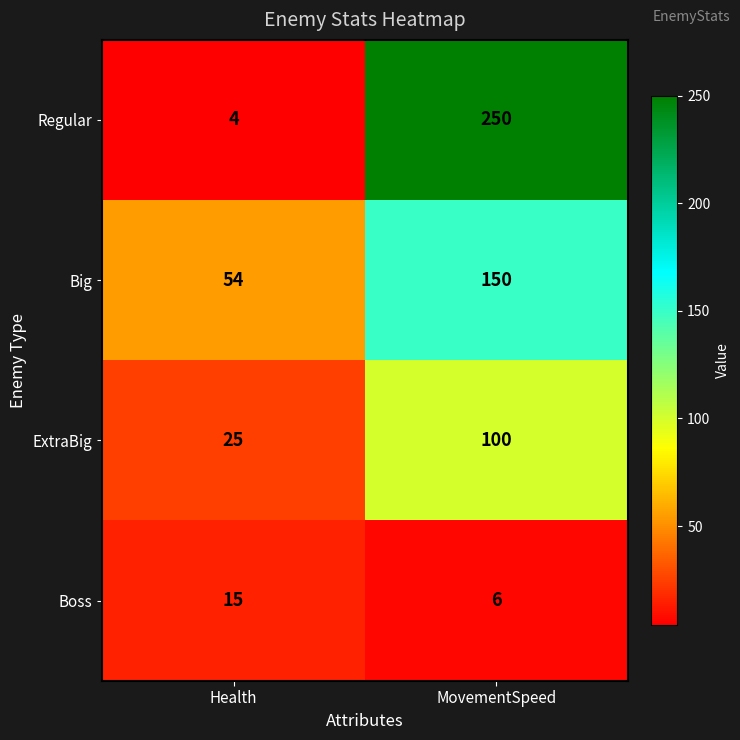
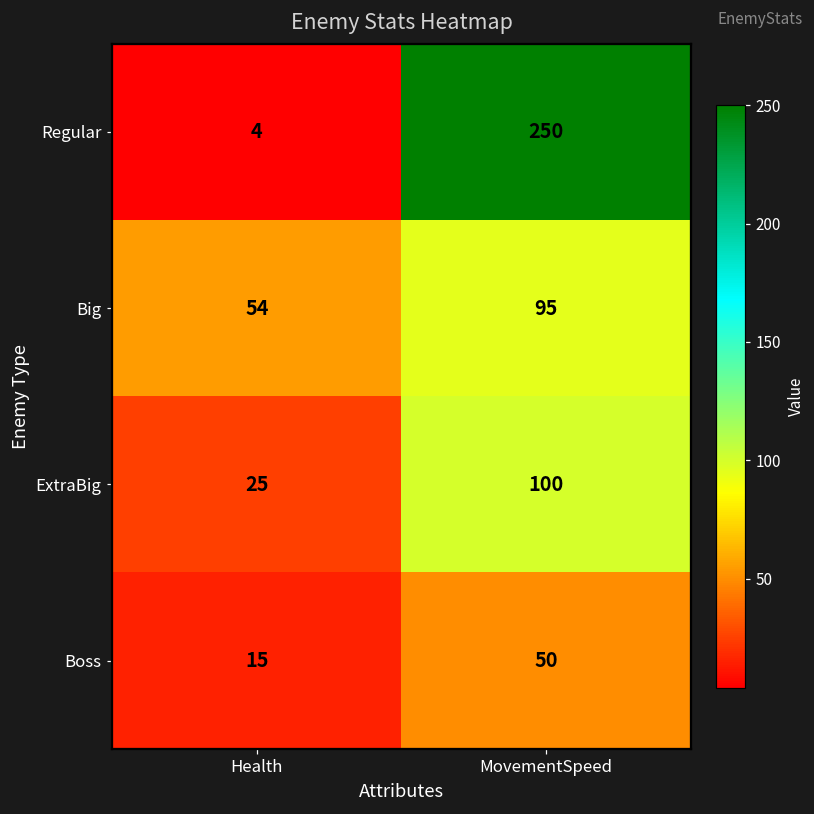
Big, MovementSpeed: 150 -> 95
Boss, MovementSpeed: 6 -> 50
